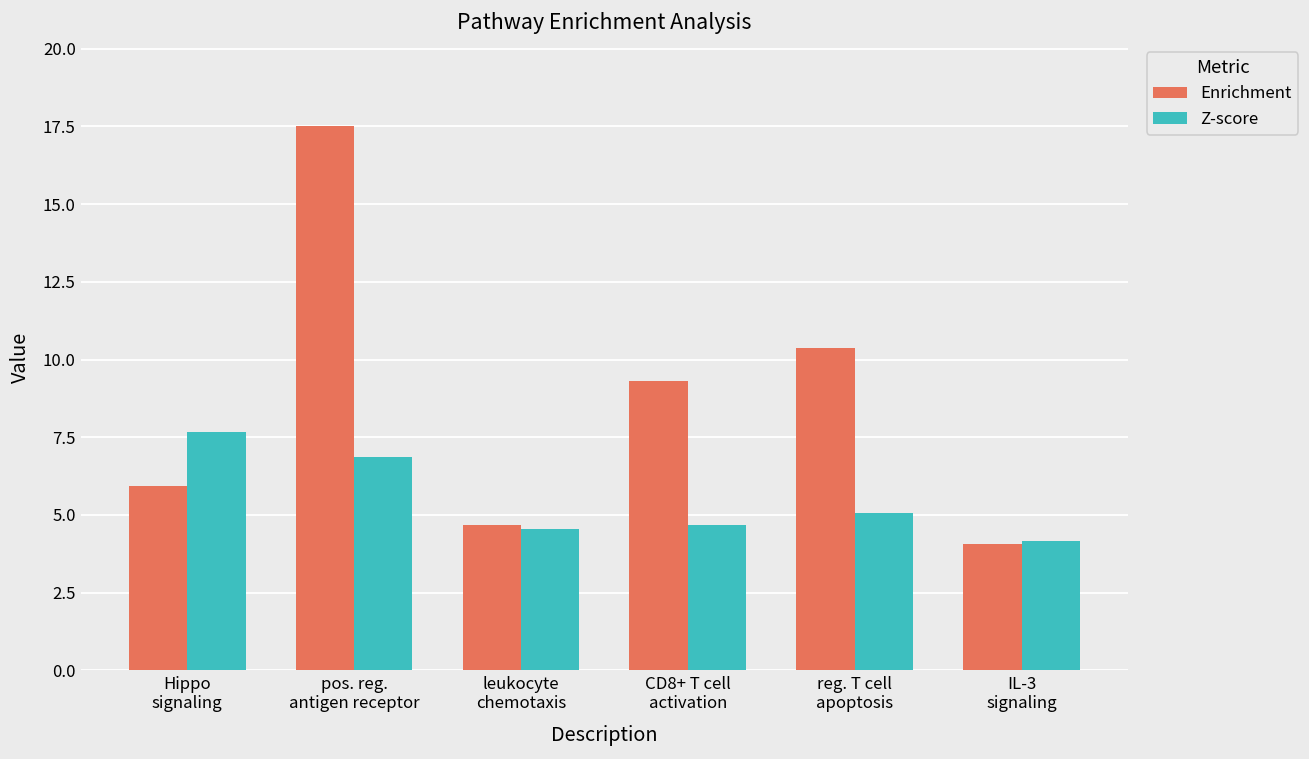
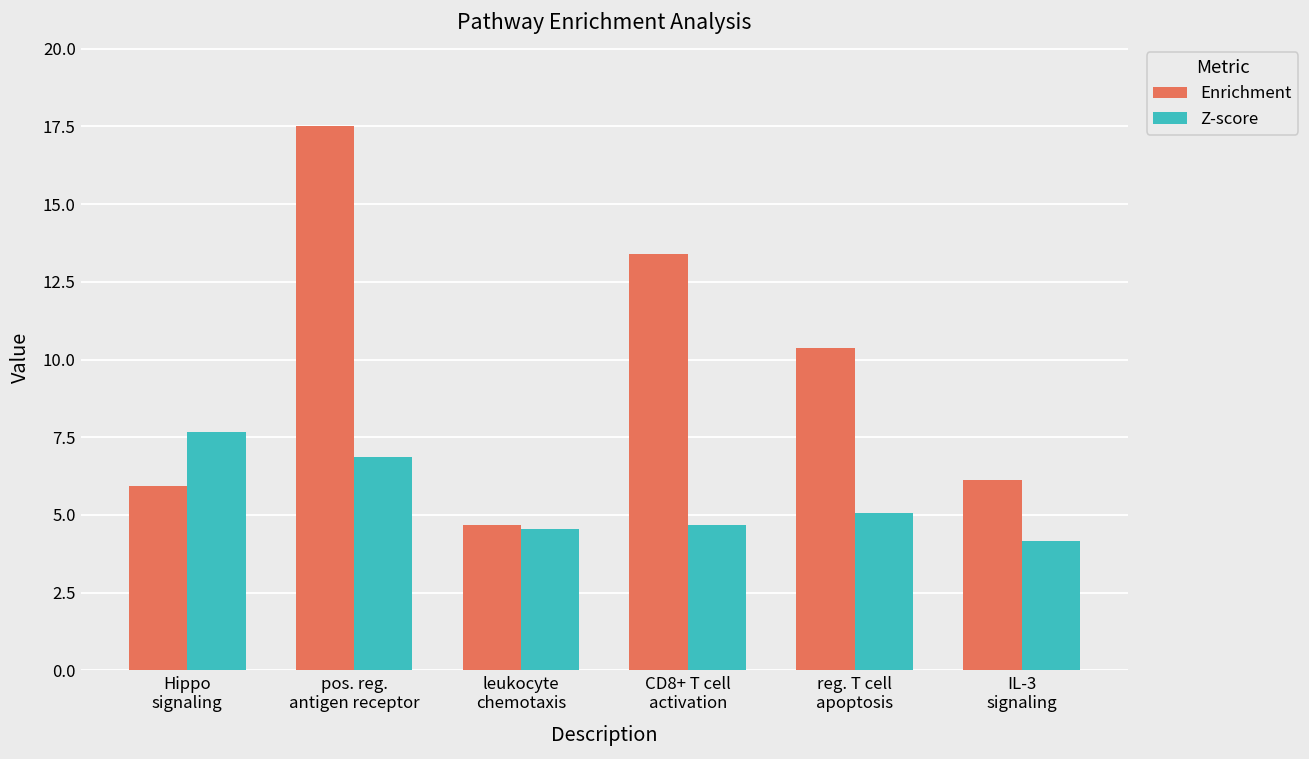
Enrichment, CD8+ T cell activation: 9.3 -> 13.4
Enrichment, IL-3 signaling: 4.1 -> 6.1
